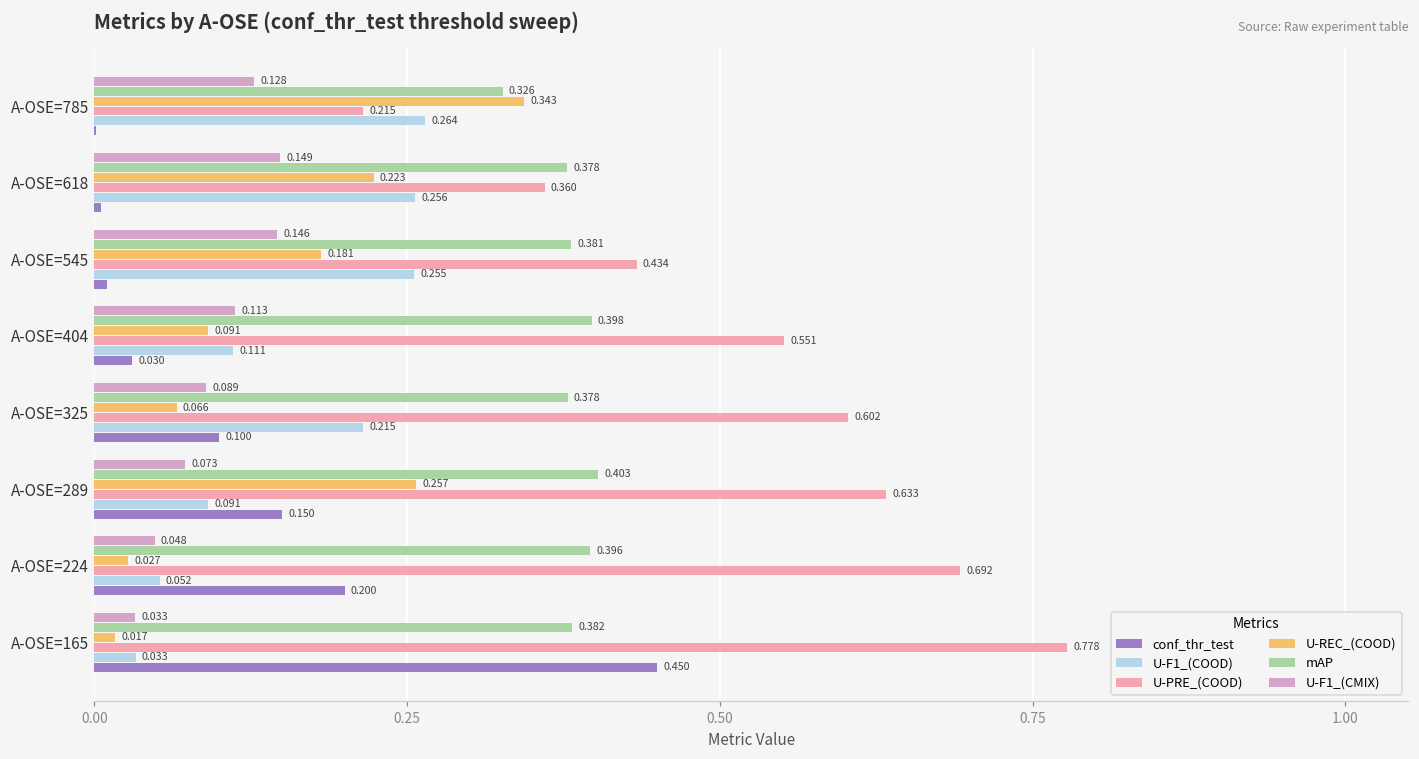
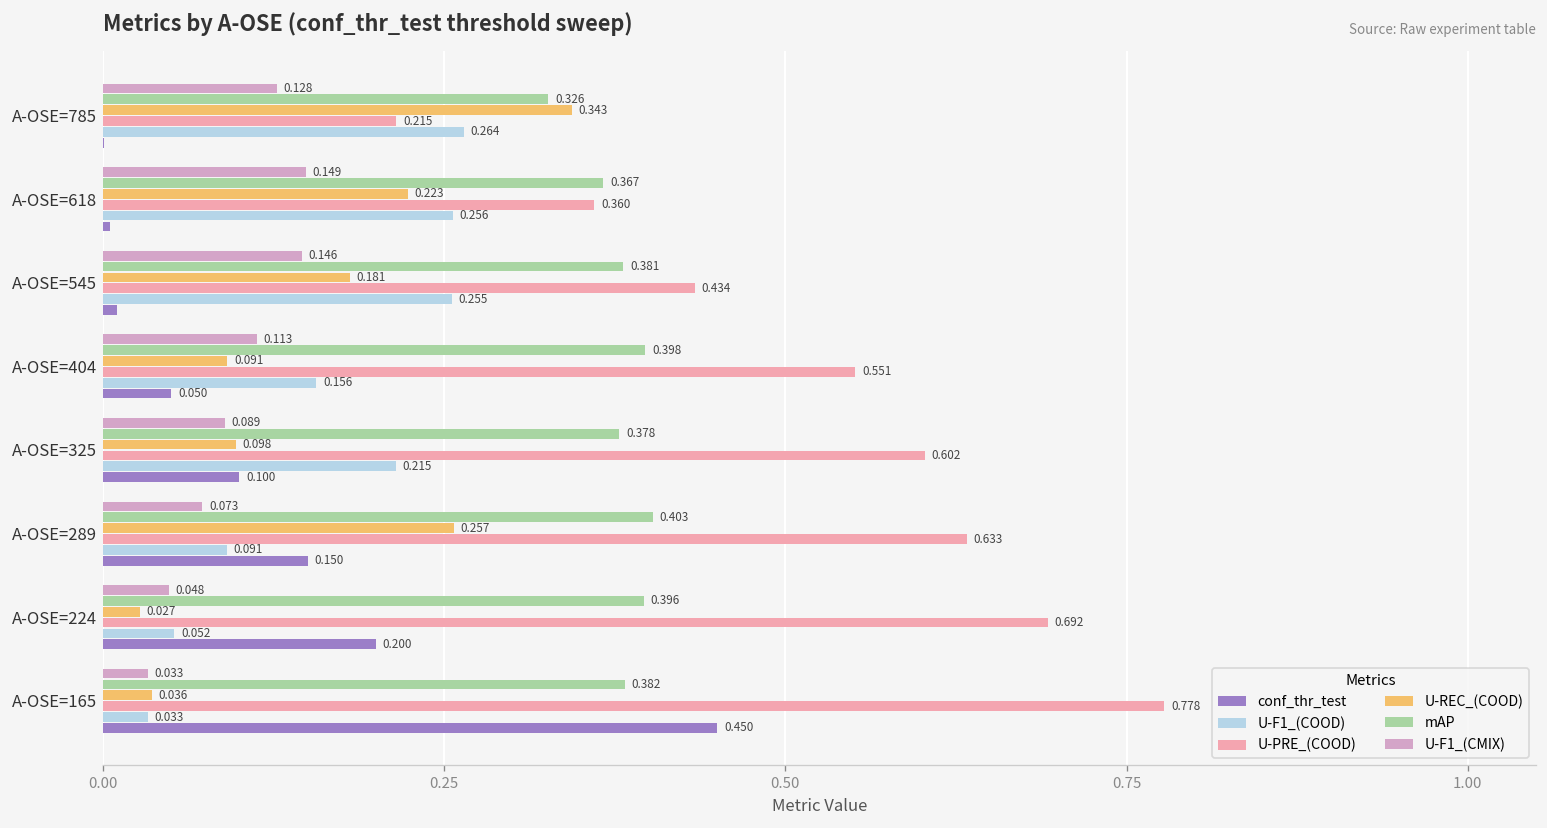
mAP, A-OSE=618: 0.378 -> 0.367
U-F1_(COOD), A-OSE=404: 0.111 -> 0.156
conf_thr_test, A-OSE=404: 0.030 -> 0.050
U-REC_(COOD), A-OSE=325: 0.066 -> 0.098
U-REC_(COOD), A-OSE=165: 0.017 -> 0.036
